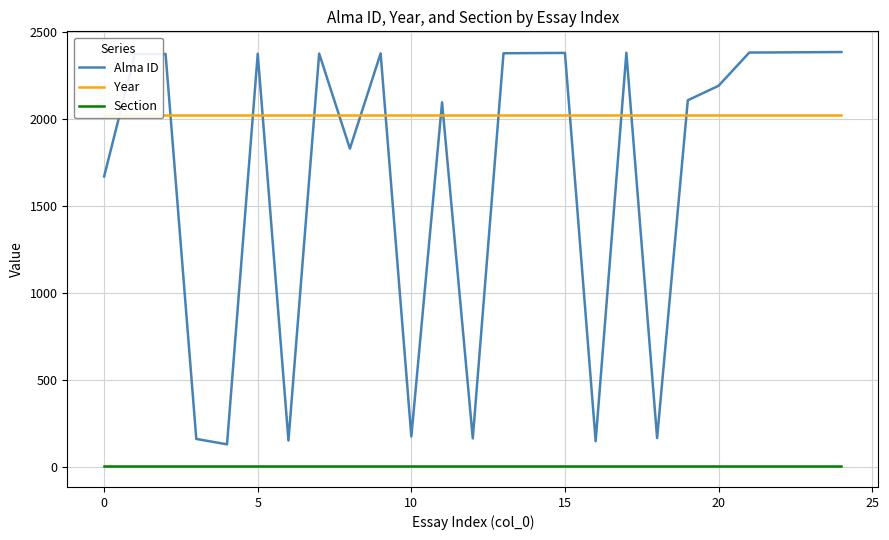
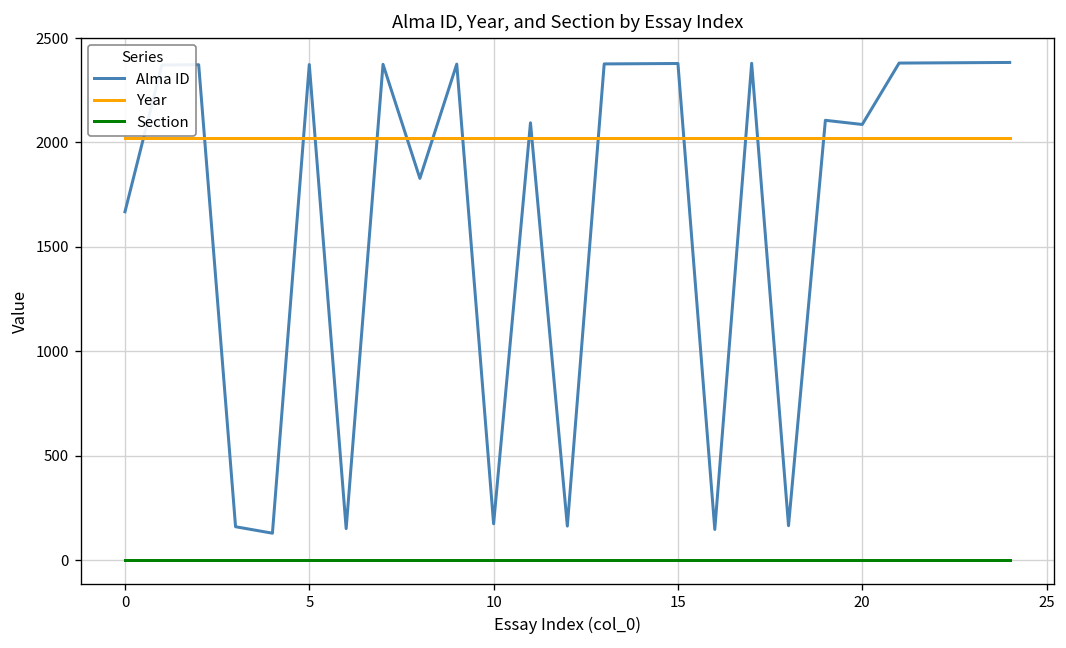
Alma ID, 20: 2190 -> 2090
